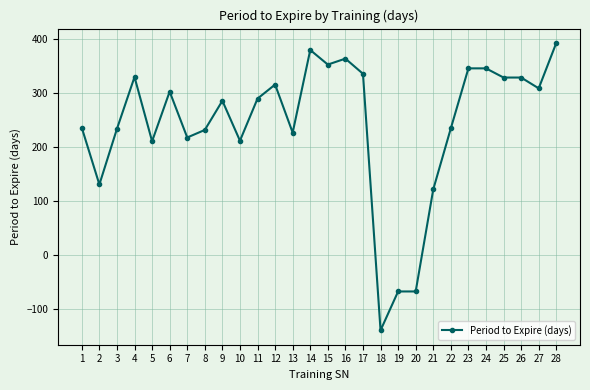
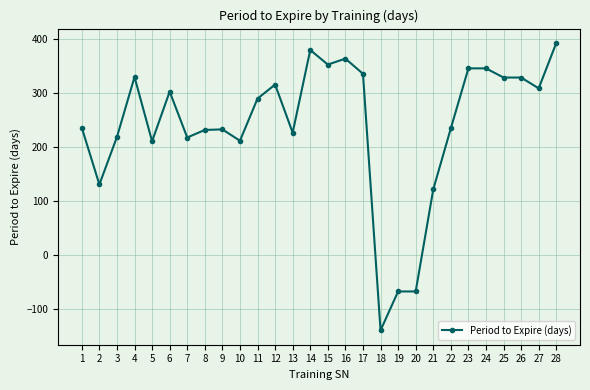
3: 230 -> 220
9: 290 -> 230
